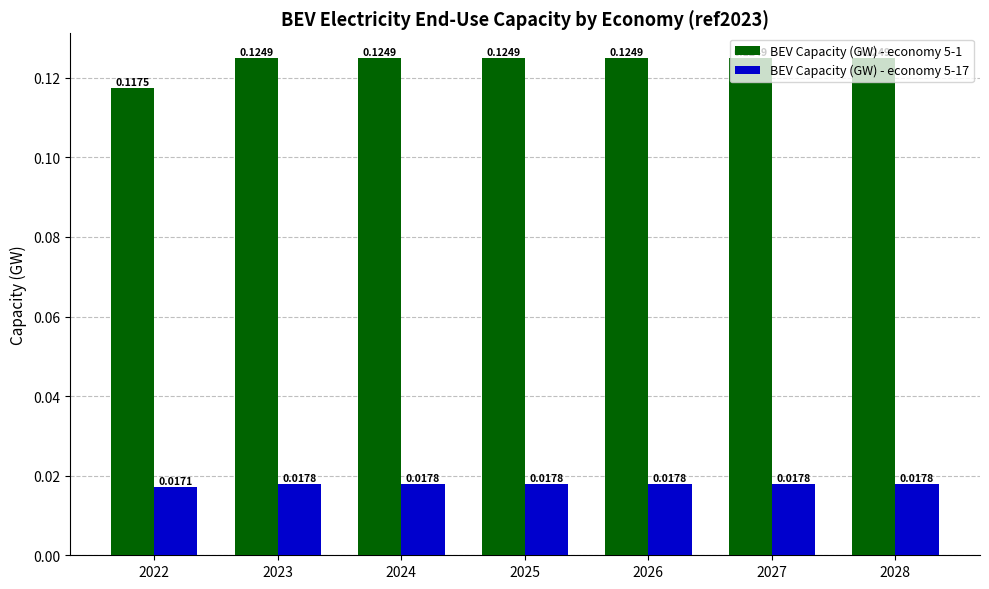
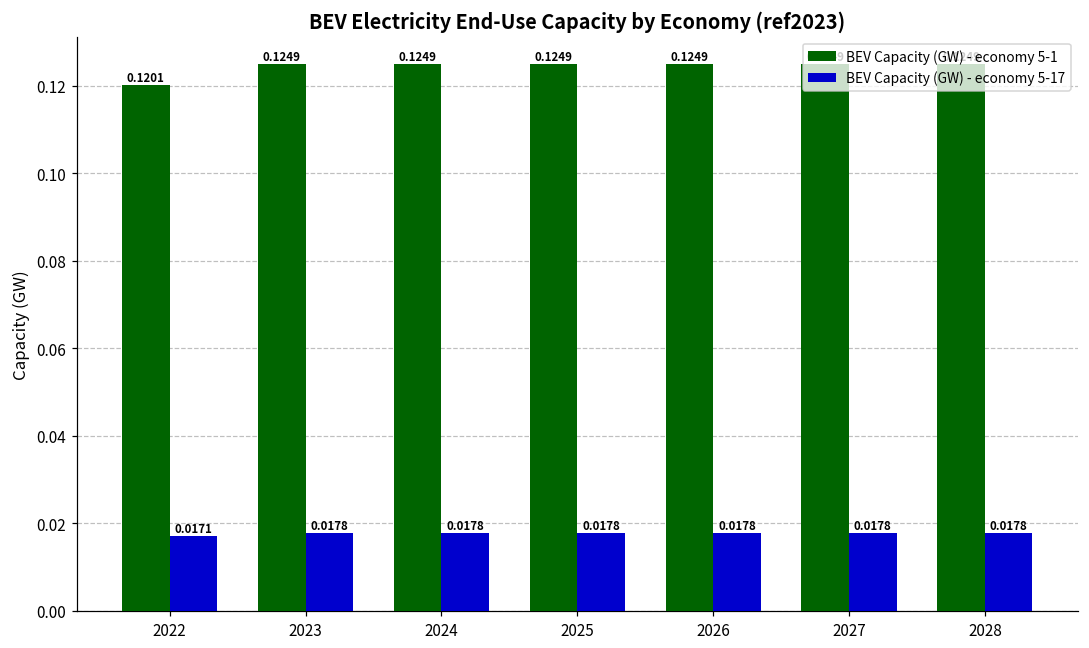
BEV Capacity (GW) - economy 5-1, 2022: 0.1175 -> 0.1201
